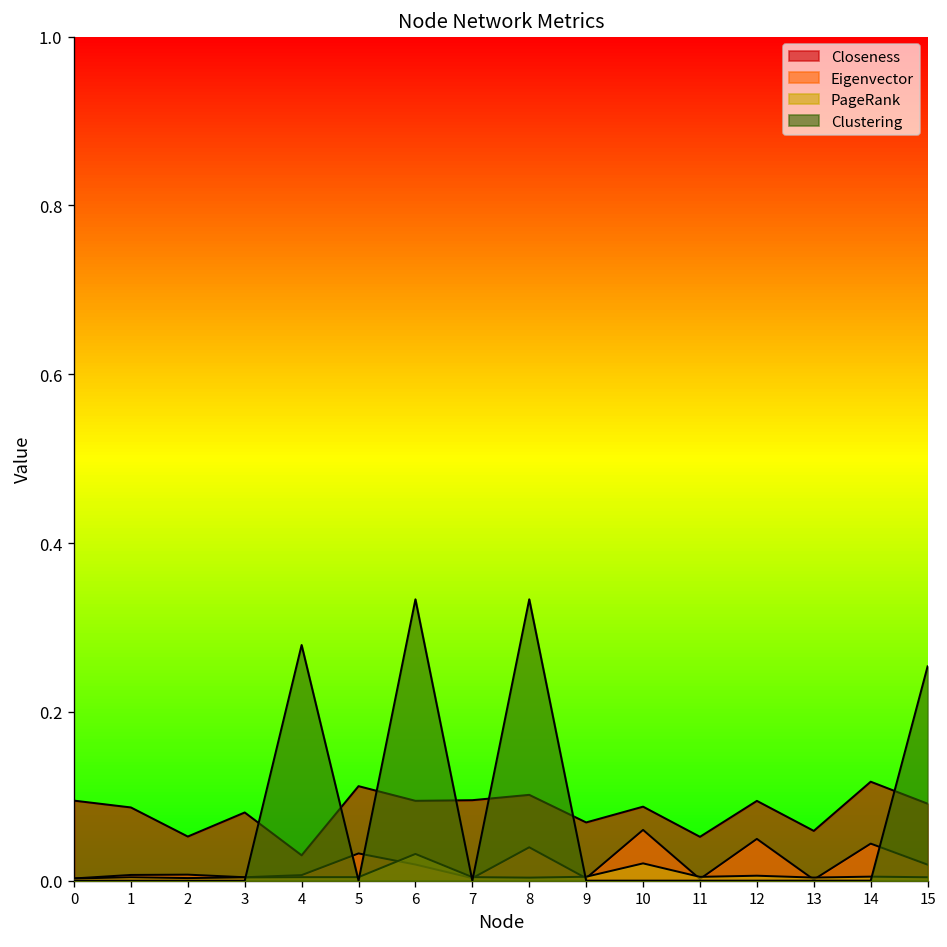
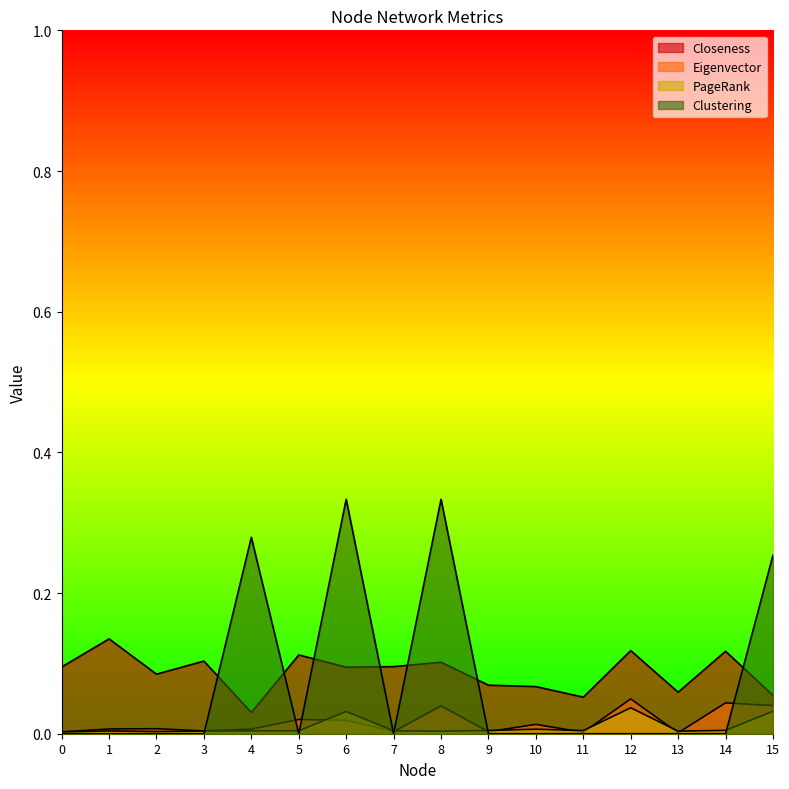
Closeness, 1: 0.09 -> 0.13
Closeness, 2: 0.05 -> 0.08
Closeness, 3: 0.08 -> 0.10
Eigenvector, 5: 0.03 -> 0.02
Closeness, 10: 0.09 -> 0.07
Eigenvector, 10: 0.06 -> 0.01
PageRank, 10: 0.02 -> 0.01
Closeness, 12: 0.09 -> 0.12
PageRank, 12: 0.01 -> 0.04
Closeness, 15: 0.09 -> 0.05
Eigenvector, 15: 0.02 -> 0.04
PageRank, 15: 0.00 -> 0.03
